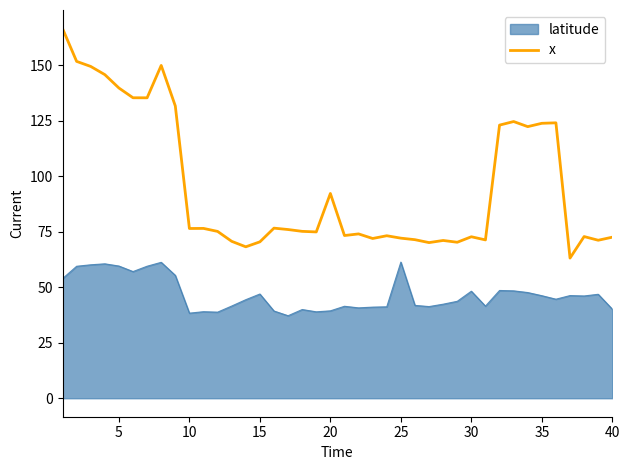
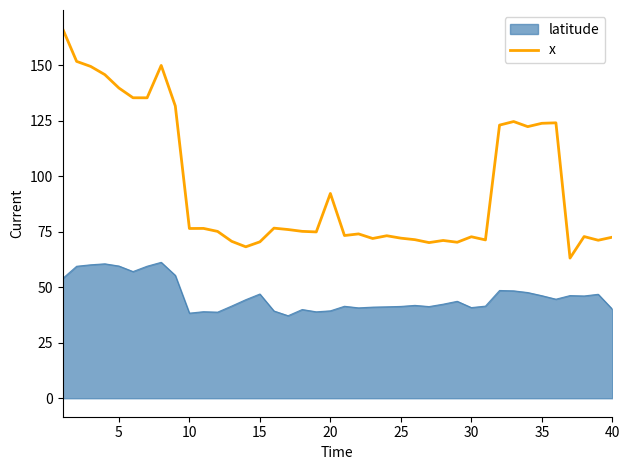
latitude, 25: 61 -> 41
latitude, 30: 48 -> 41
